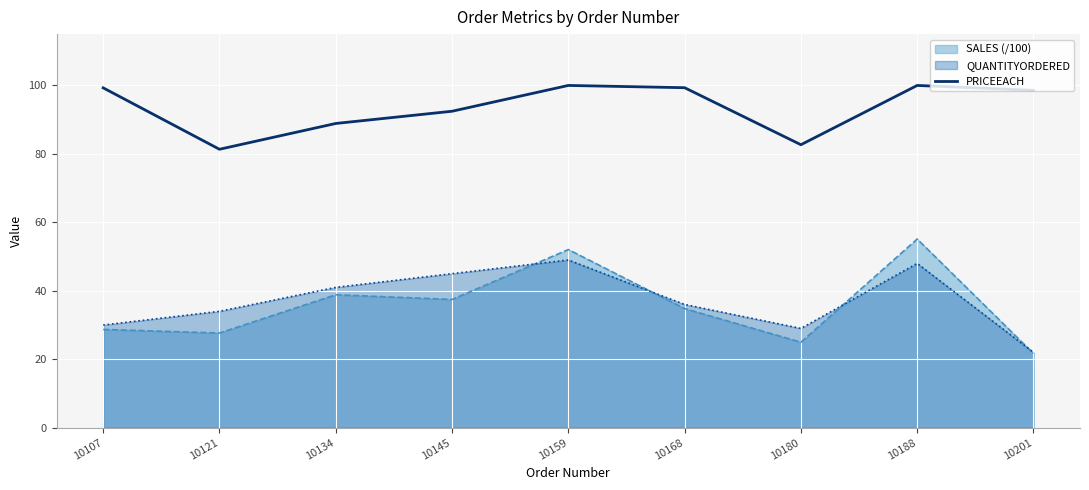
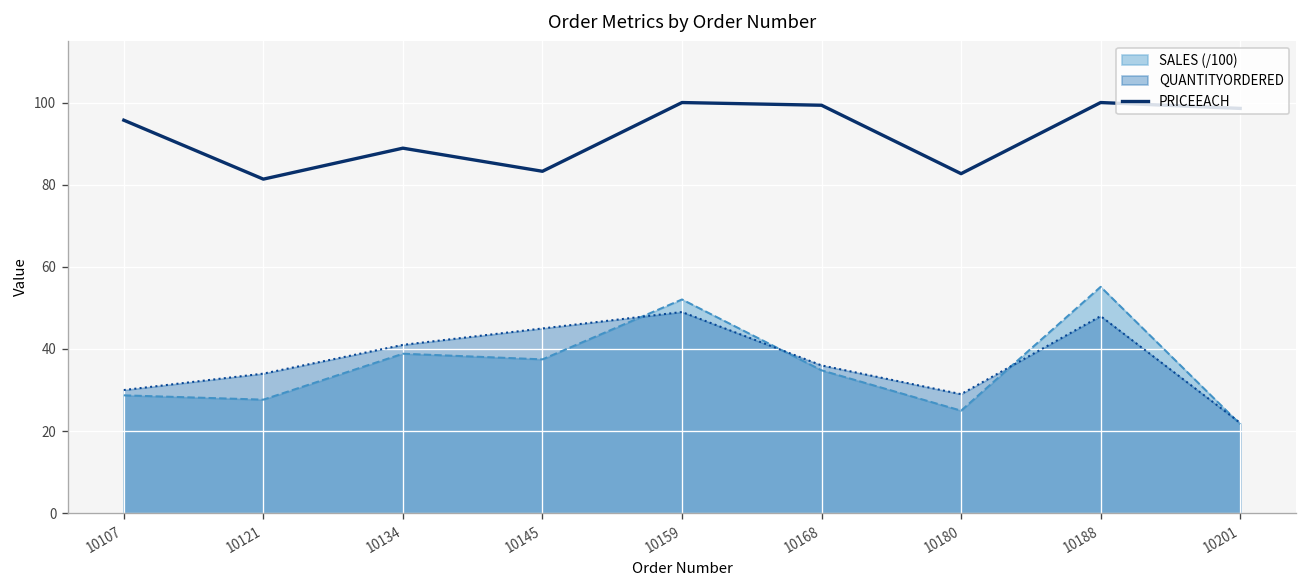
PRICEEACH, 10107: 99 -> 96
PRICEEACH, 10145: 92 -> 83
